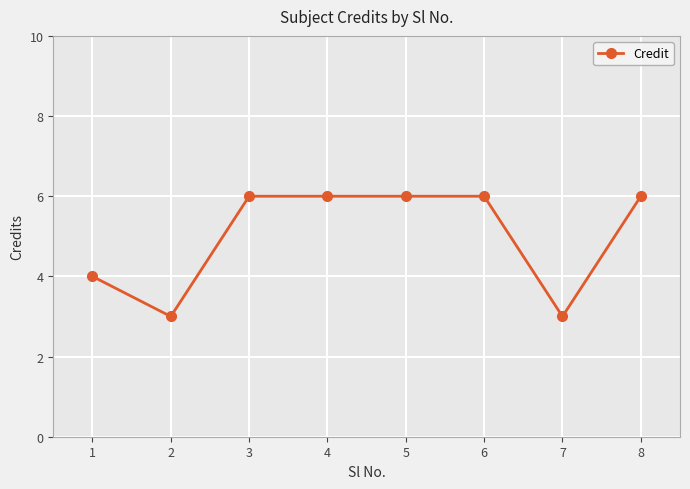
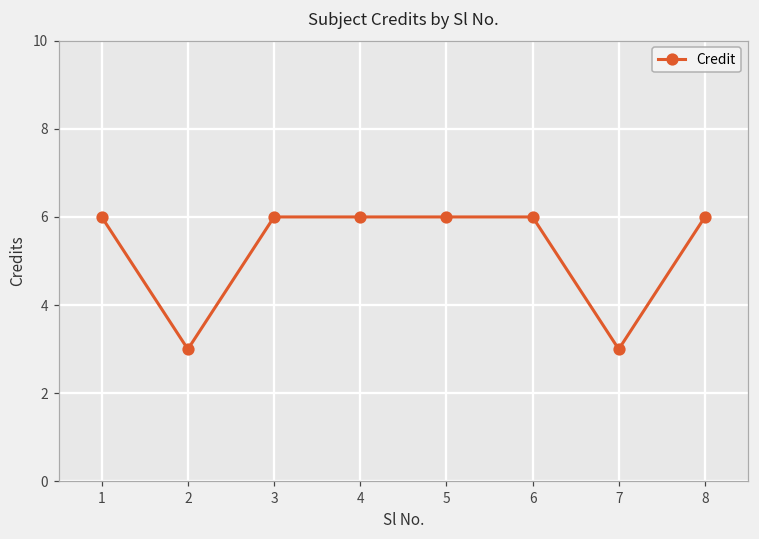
1: 4 -> 6
